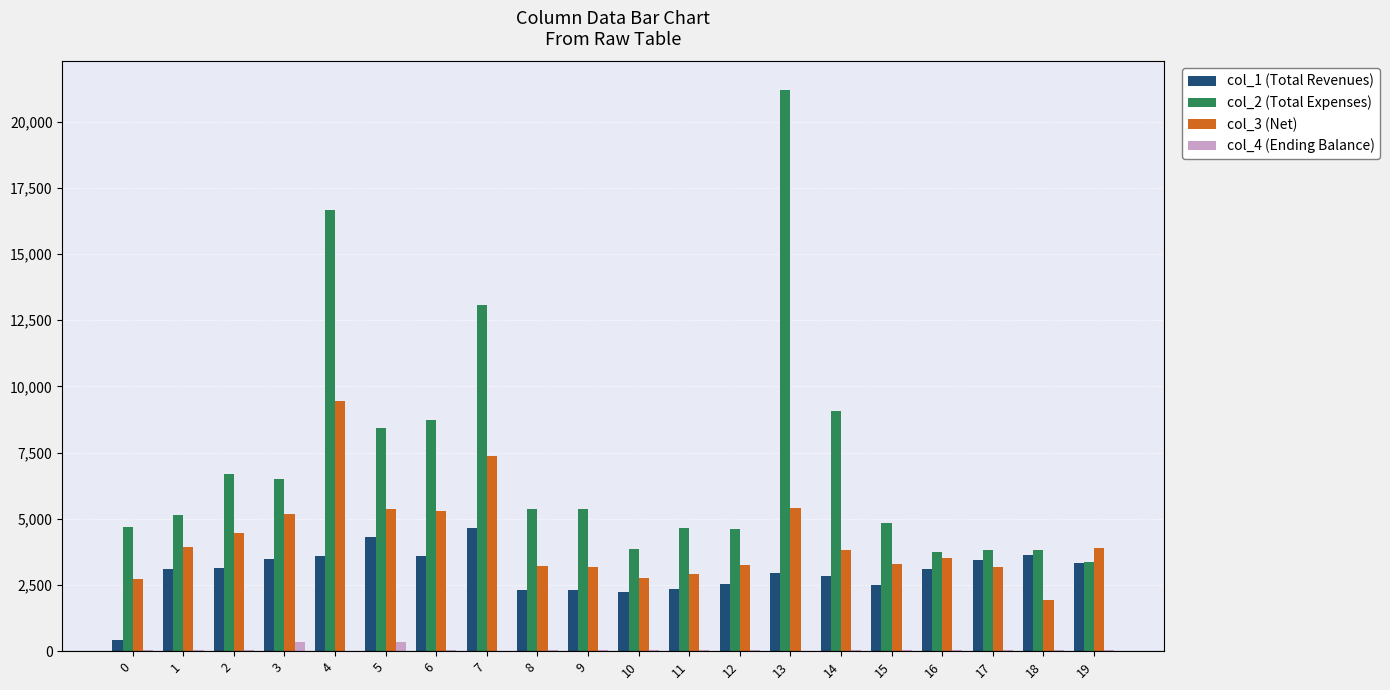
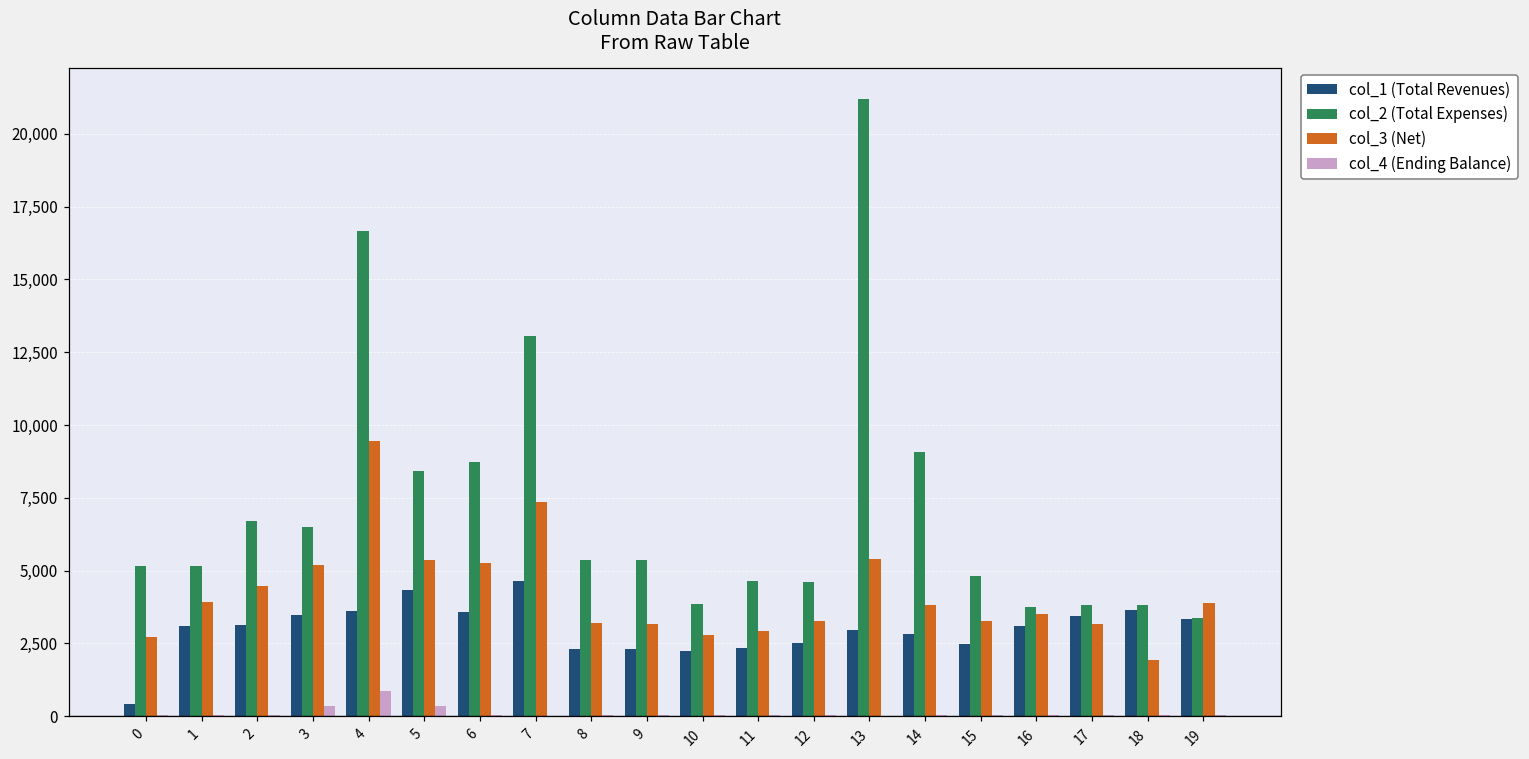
col_2 (Total Expenses), 0: 4,700 -> 5,200
col_4 (Ending Balance), 4: 0 -> 900
